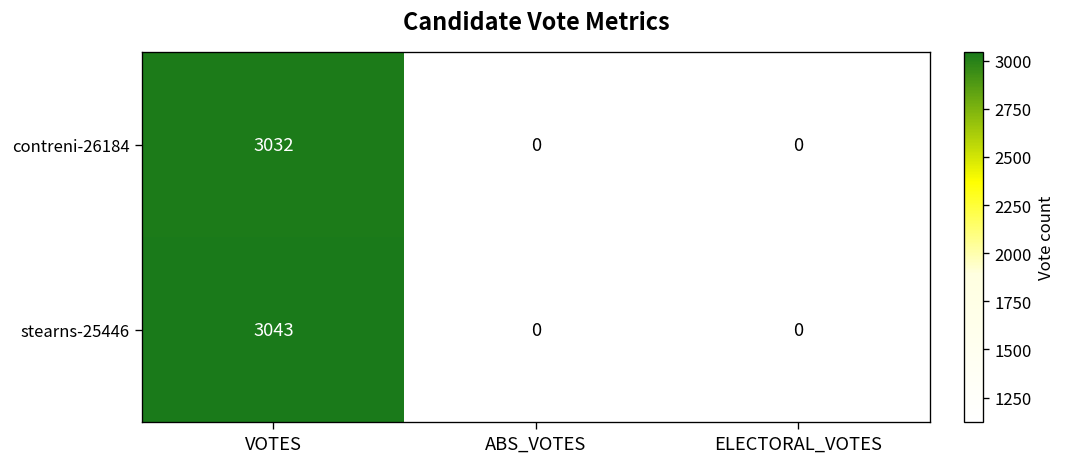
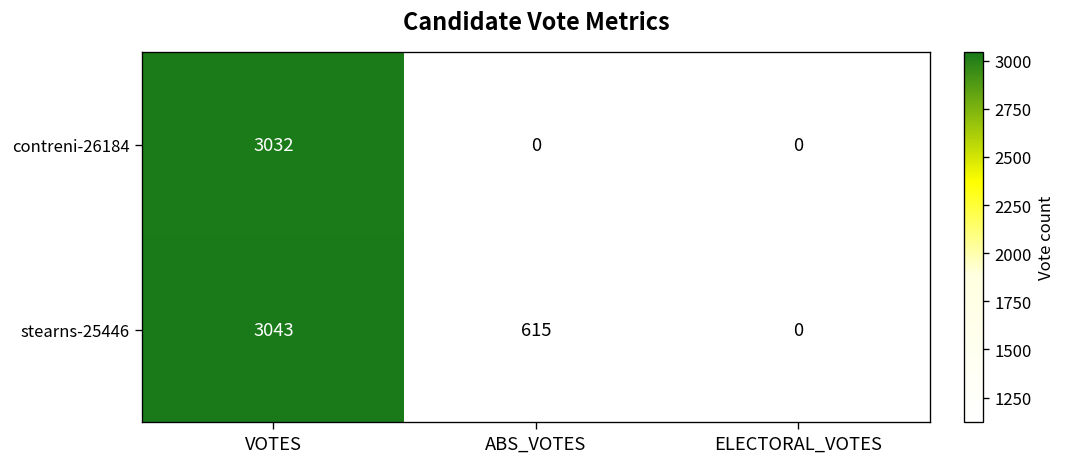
stearns-25446, ABS_VOTES: 0 -> 615
